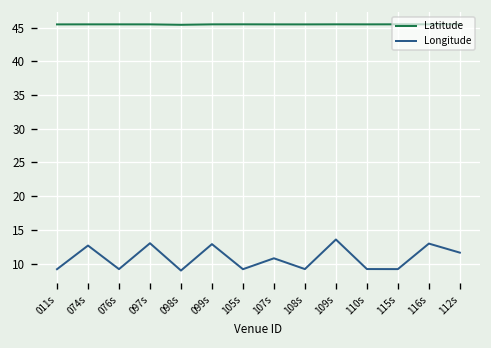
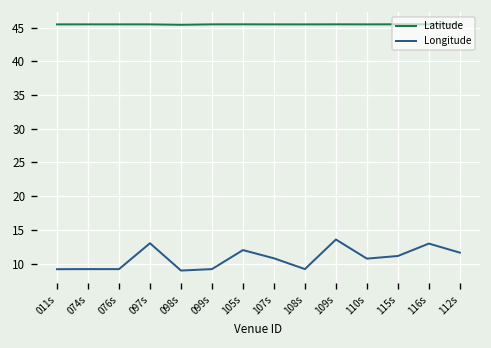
Longitude, 074s: 13 -> 9
Longitude, 099s: 13 -> 9
Longitude, 105s: 9 -> 12
Longitude, 110s: 9 -> 11
Longitude, 115s: 9 -> 11
